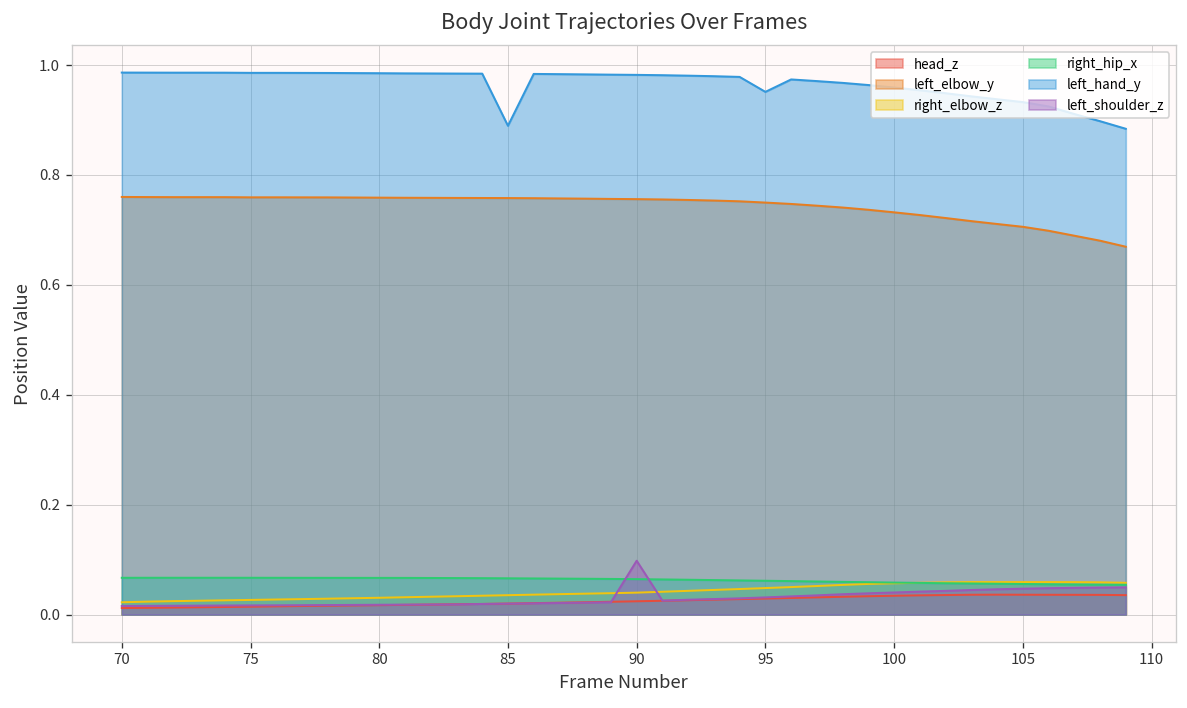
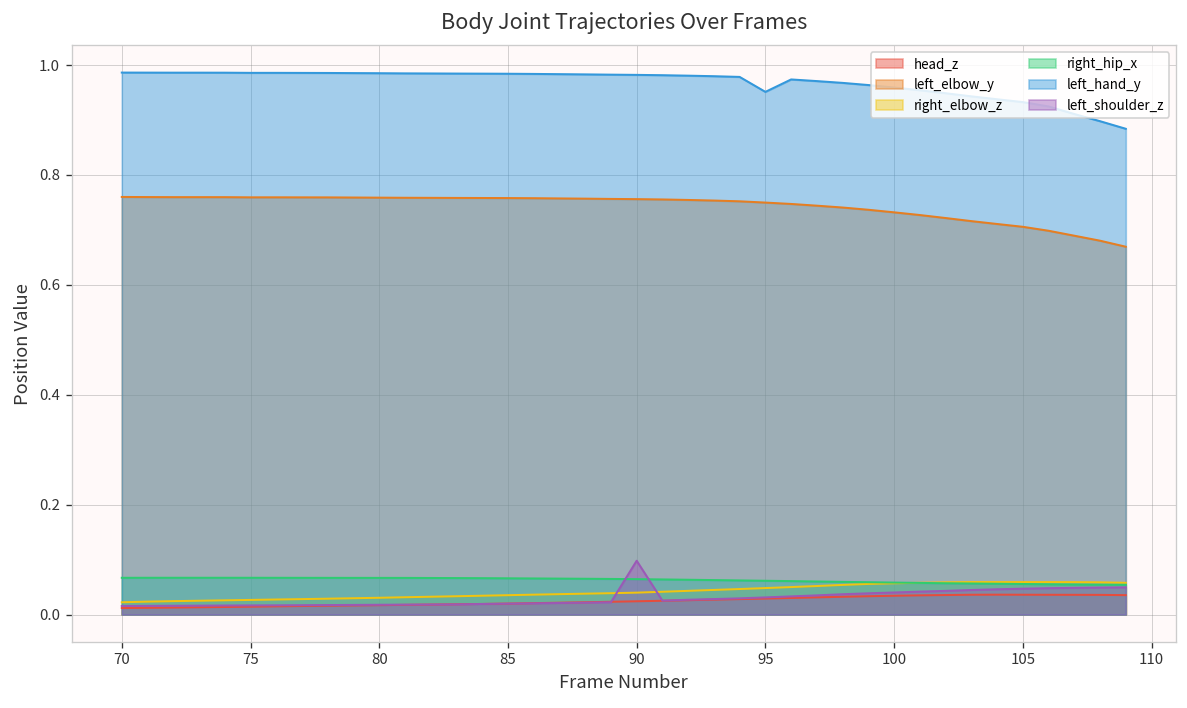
left_hand_y, 85: 0.89 -> 0.98
